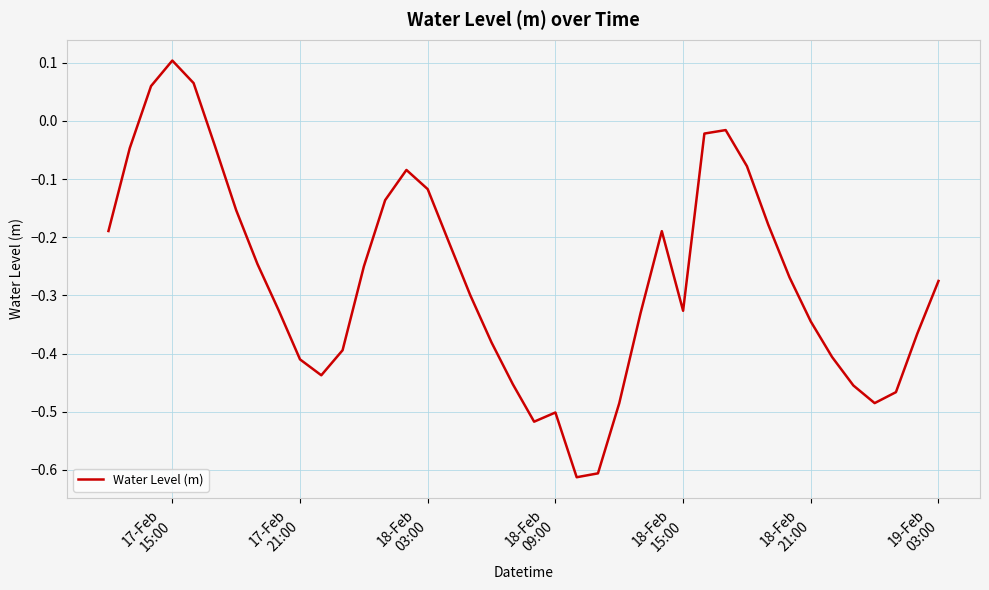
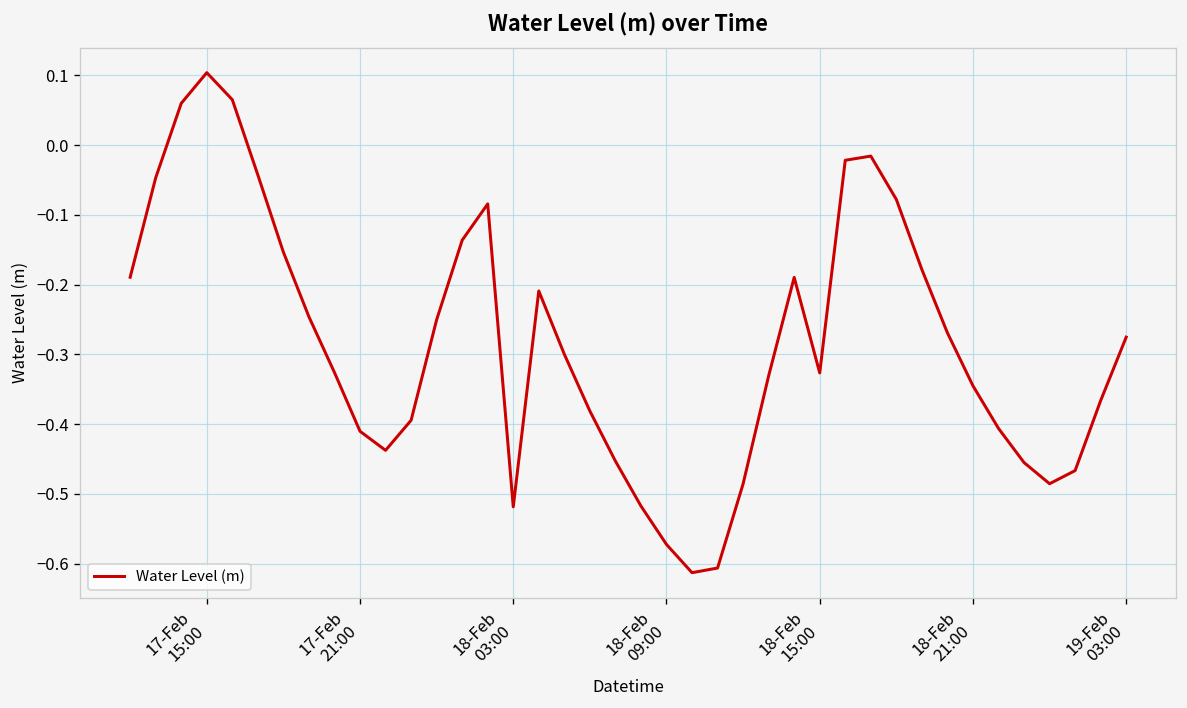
18-Feb 03:00: -0.12 -> -0.52
18-Feb 09:00: -0.50 -> -0.57
